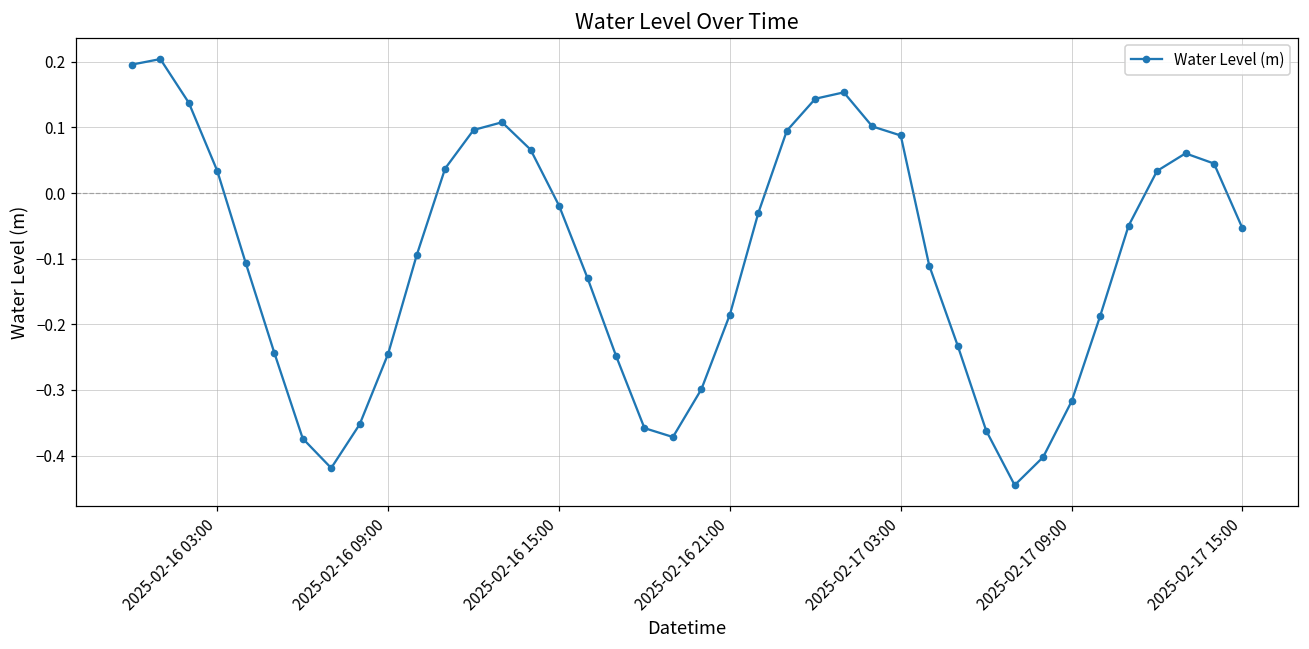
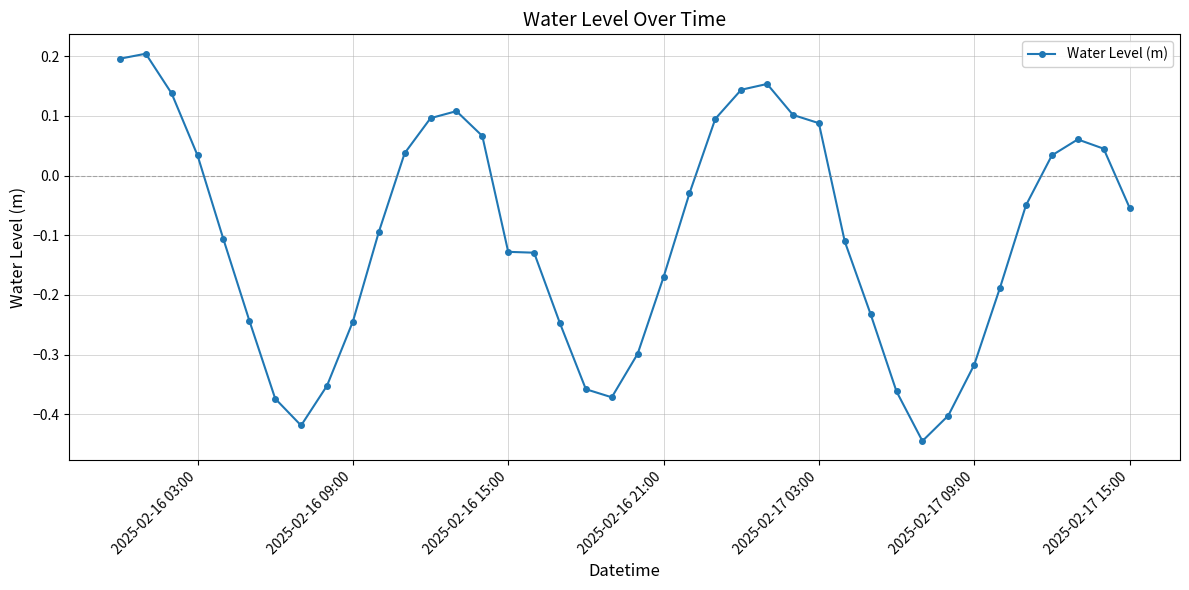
2025-02-16 15:00: -0.02 -> -0.13
2025-02-16 21:00: -0.19 -> -0.17
